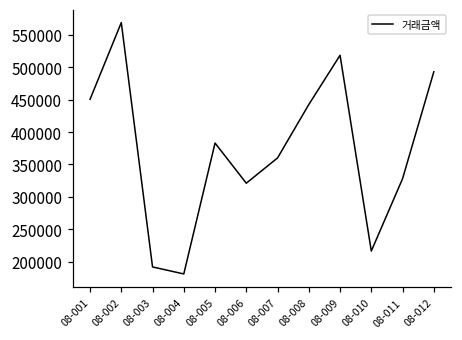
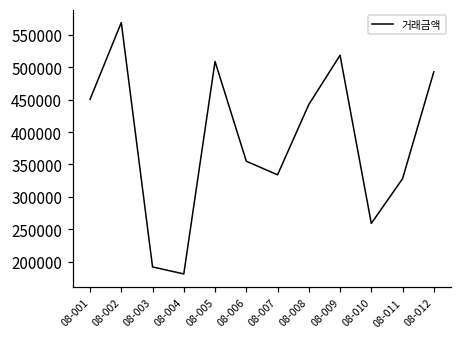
08-005: 380000 -> 510000
08-006: 320000 -> 360000
08-007: 360000 -> 330000
08-010: 220000 -> 260000
